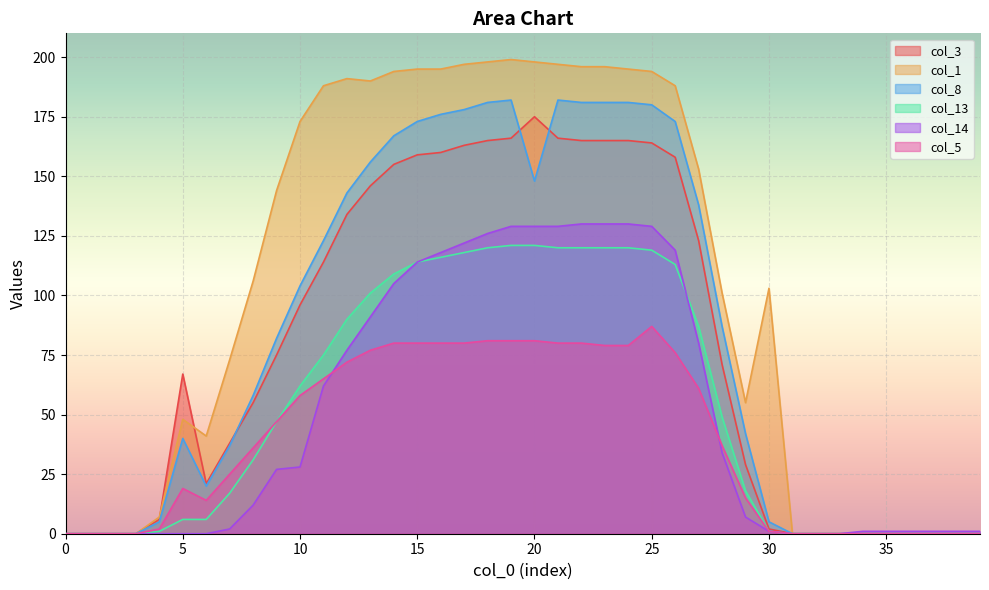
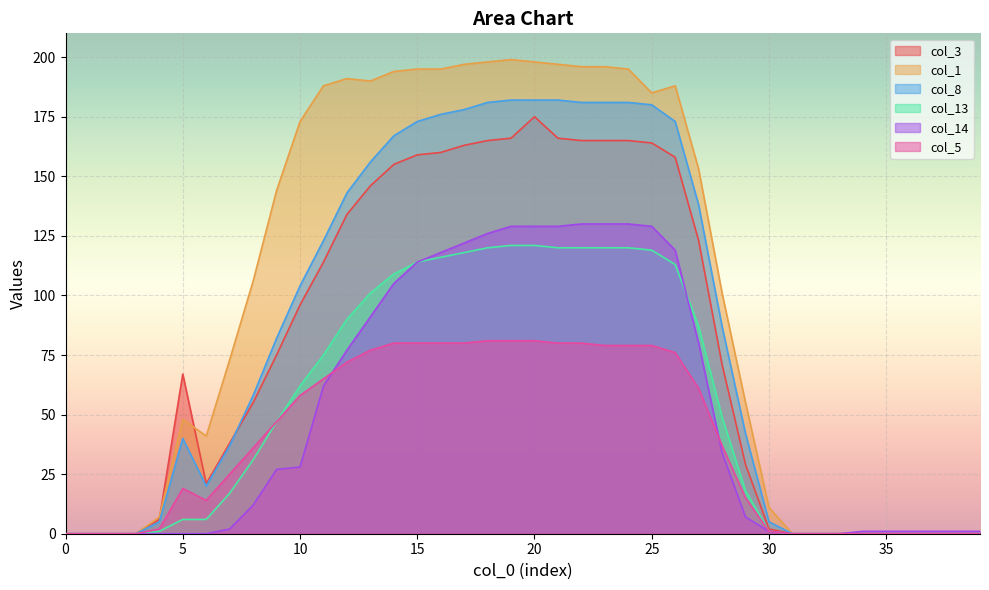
col_8, 20: 148 -> 182
col_1, 25: 194 -> 185
col_5, 25: 87 -> 79
col_1, 30: 103 -> 11
